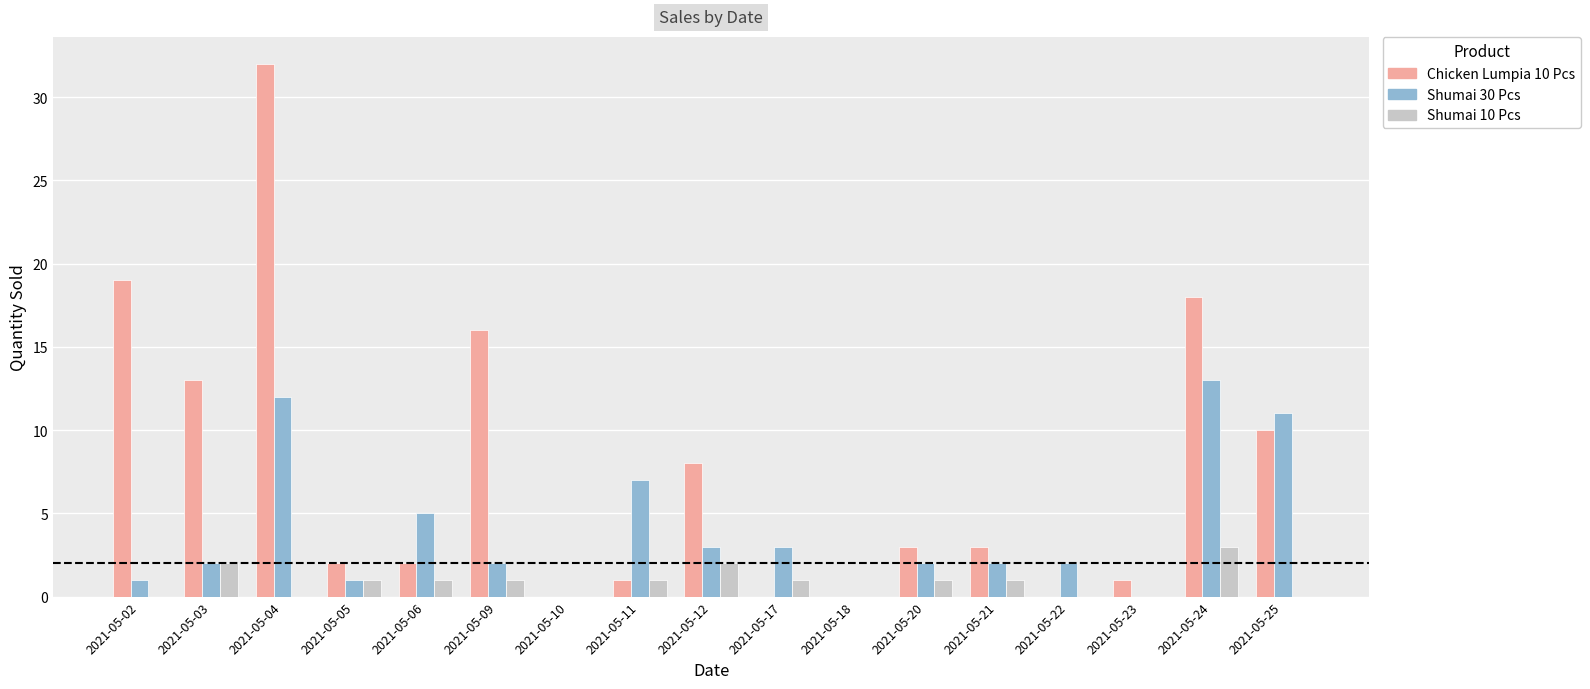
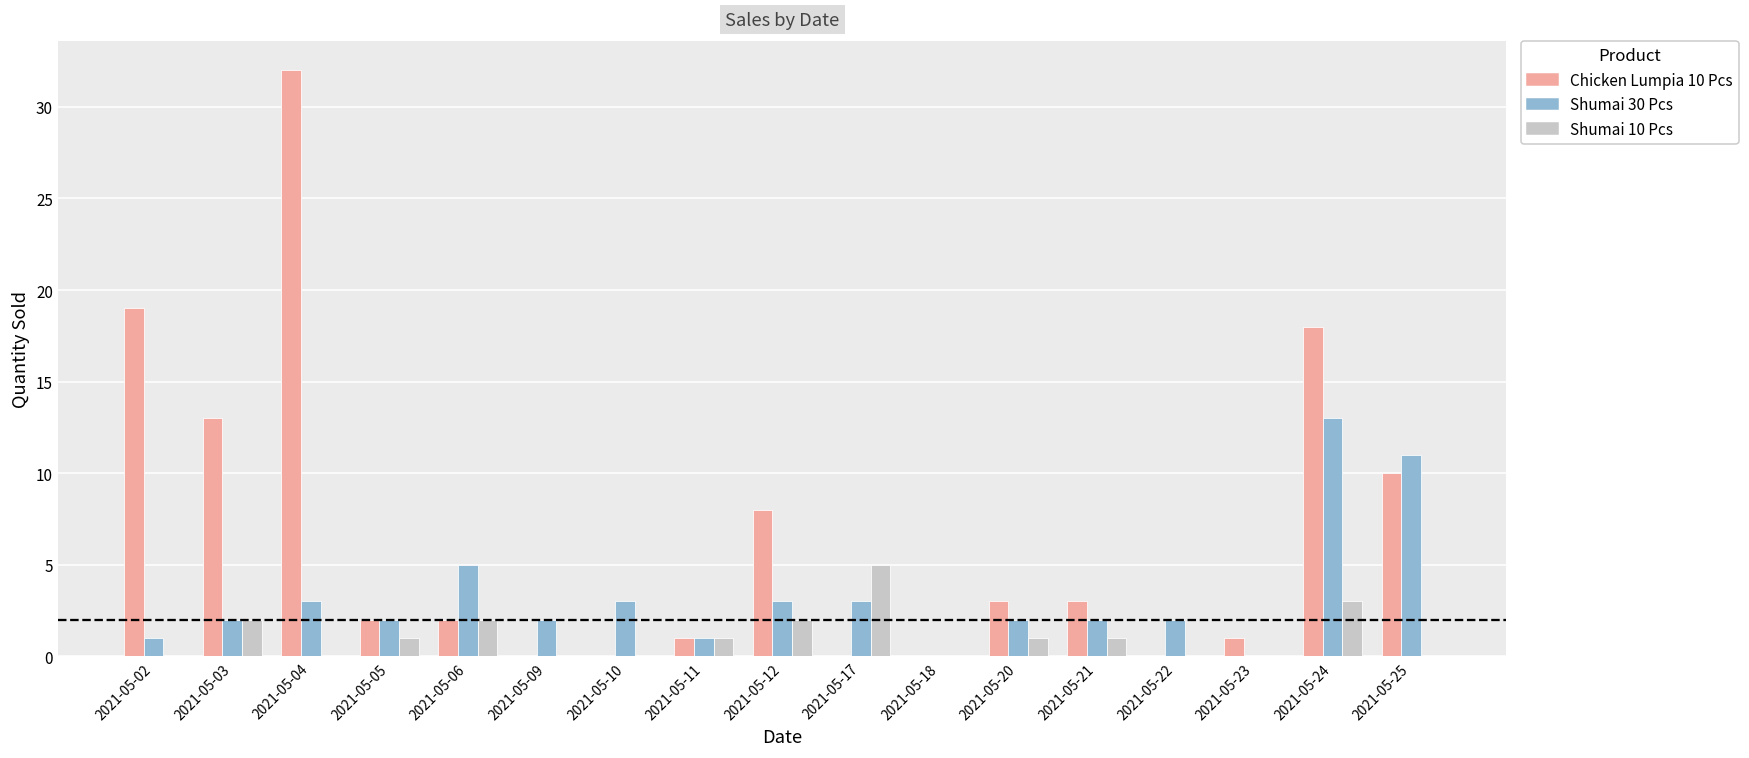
Shumai 30 Pcs, 2021-05-04: 12 -> 3
Shumai 30 Pcs, 2021-05-05: 1 -> 2
Shumai 10 Pcs, 2021-05-06: 1 -> 2
Chicken Lumpia 10 Pcs, 2021-05-09: 16 -> 0
Shumai 10 Pcs, 2021-05-09: 1 -> 0
Shumai 30 Pcs, 2021-05-10: 0 -> 3
Shumai 30 Pcs, 2021-05-11: 7 -> 1
Shumai 10 Pcs, 2021-05-17: 1 -> 5
